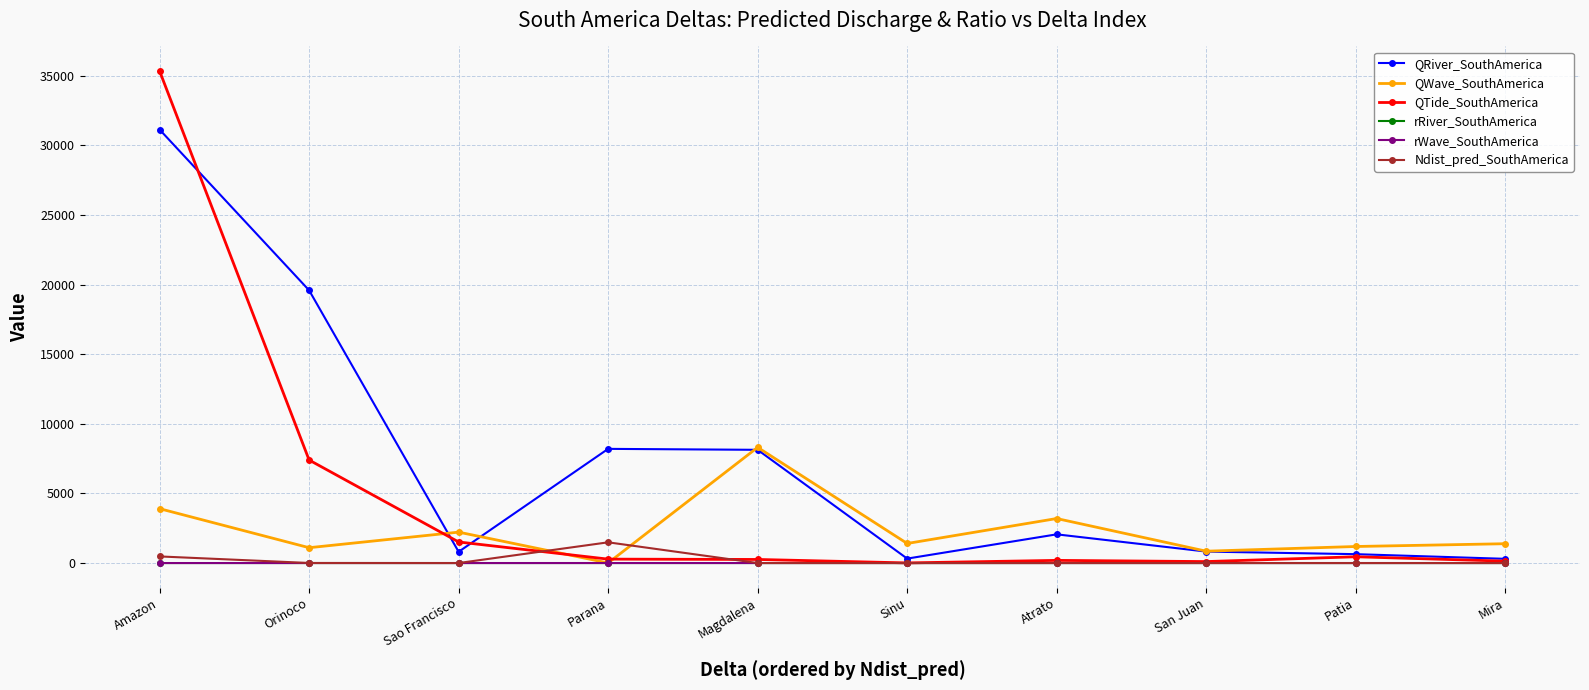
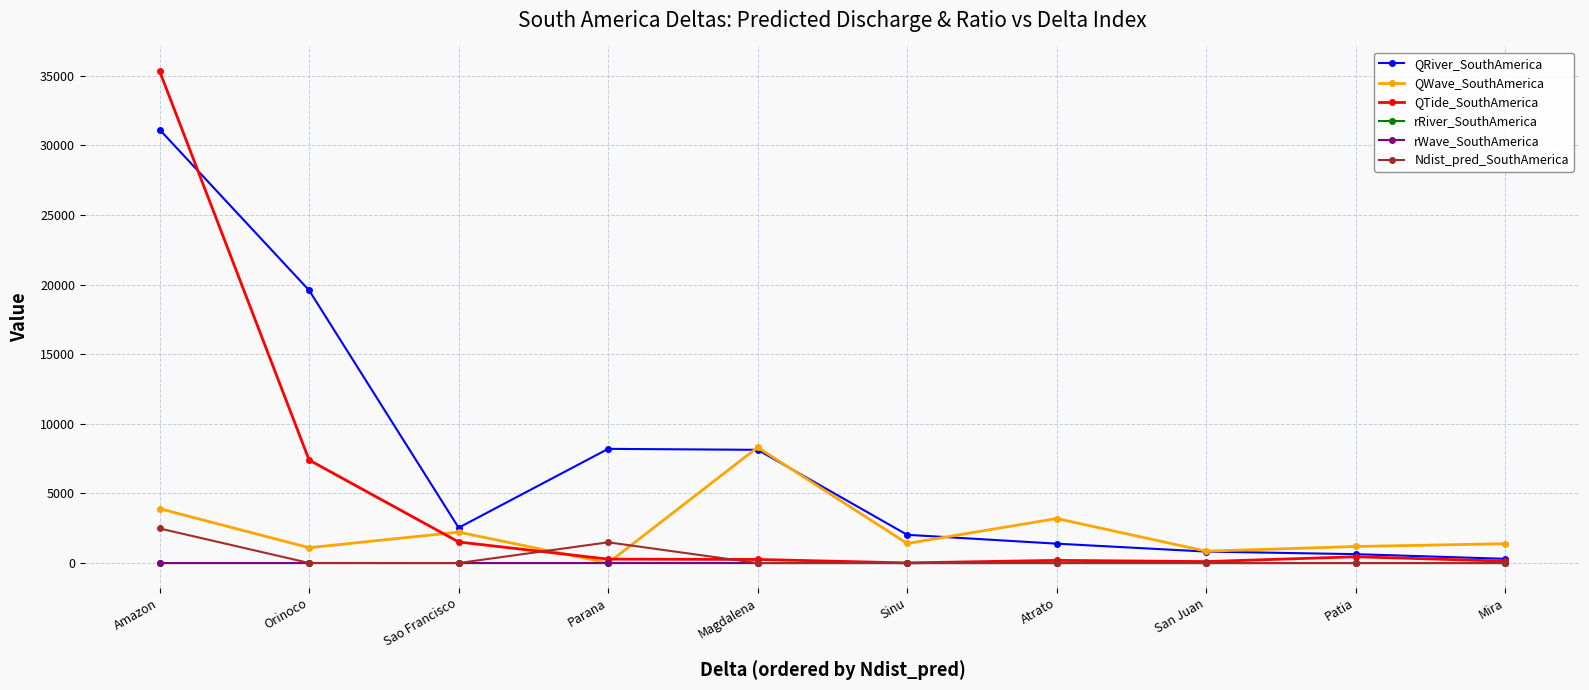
Ndist_pred_SouthAmerica, Amazon: 500 -> 2500
QRiver_SouthAmerica, Sao Francisco: 800 -> 2500
QRiver_SouthAmerica, Sinu: 300 -> 2000
QRiver_SouthAmerica, Atrato: 2100 -> 1400
